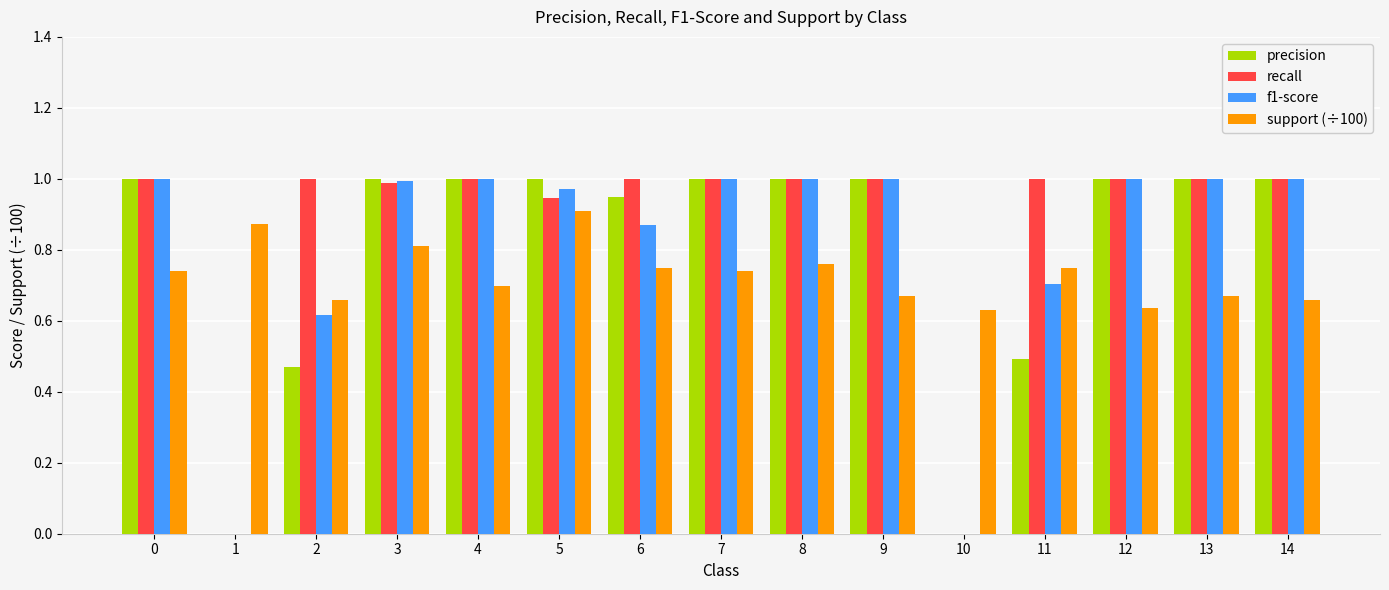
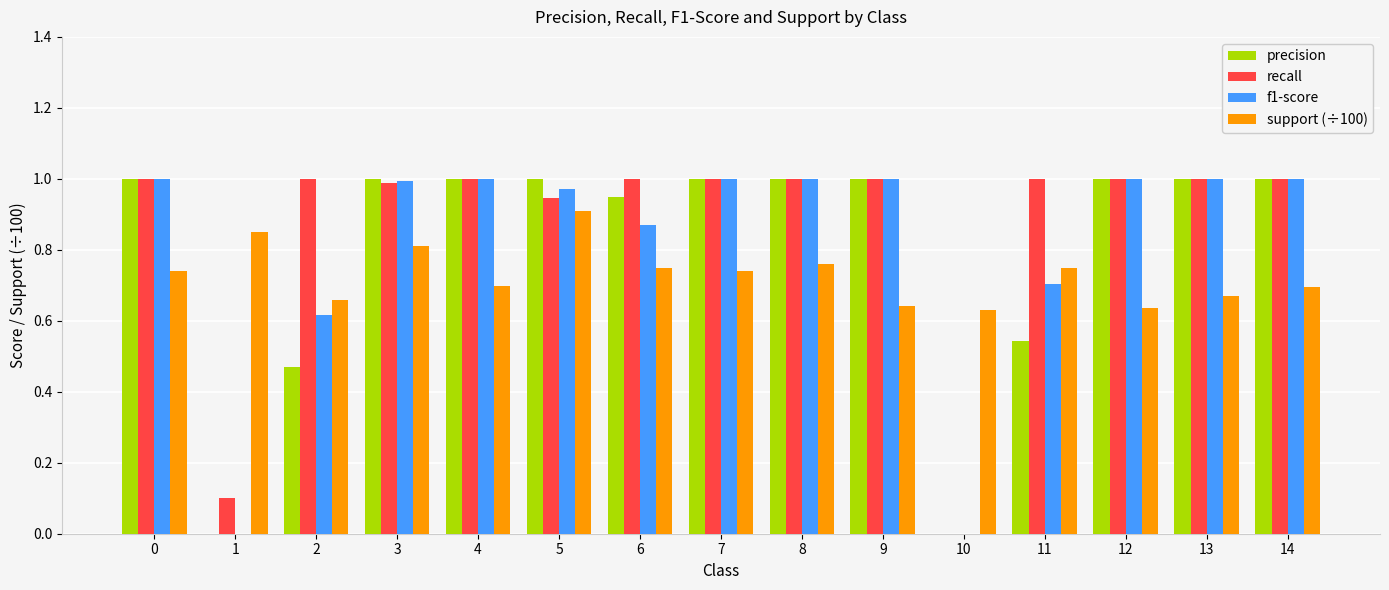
recall, 1: 0.0 -> 0.1
support (÷100), 1: 0.87 -> 0.85
support (÷100), 9: 0.67 -> 0.64
precision, 11: 0.49 -> 0.54
support (÷100), 14: 0.66 -> 0.70
